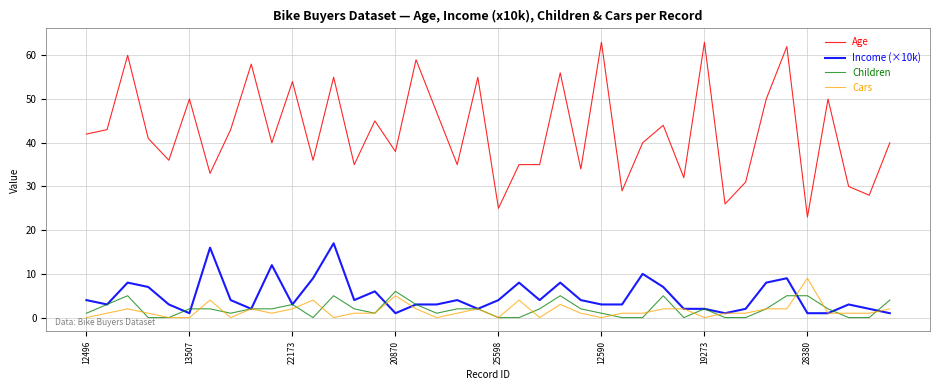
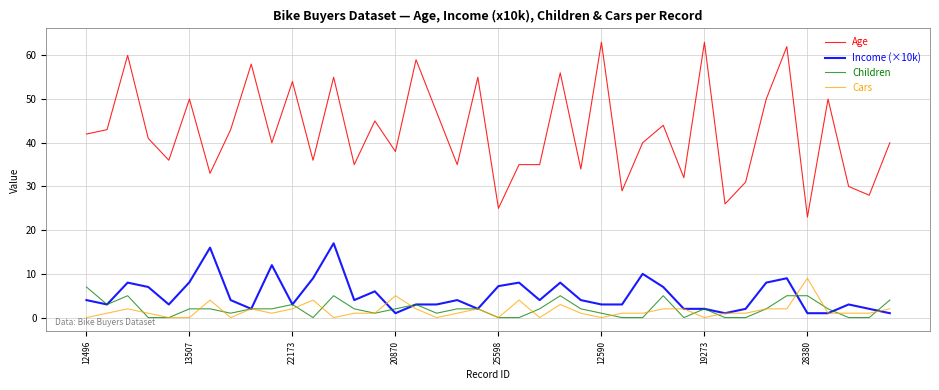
Children, 12496: 1 -> 7
Income (×10k), 13507: 1 -> 8
Children, 20870: 6 -> 2
Income (×10k), 25598: 4 -> 7
